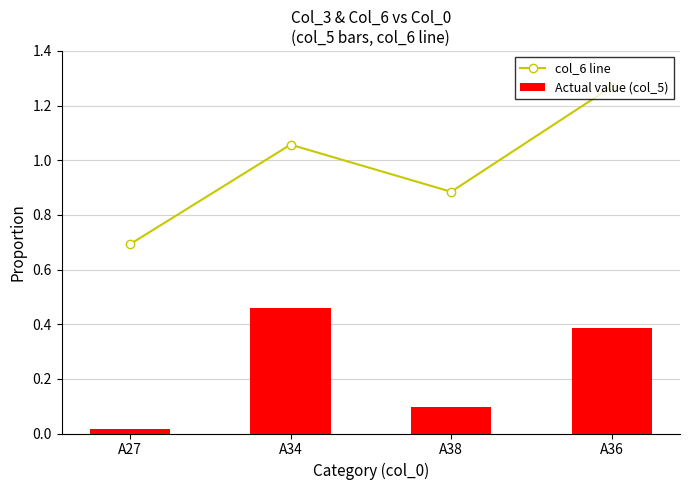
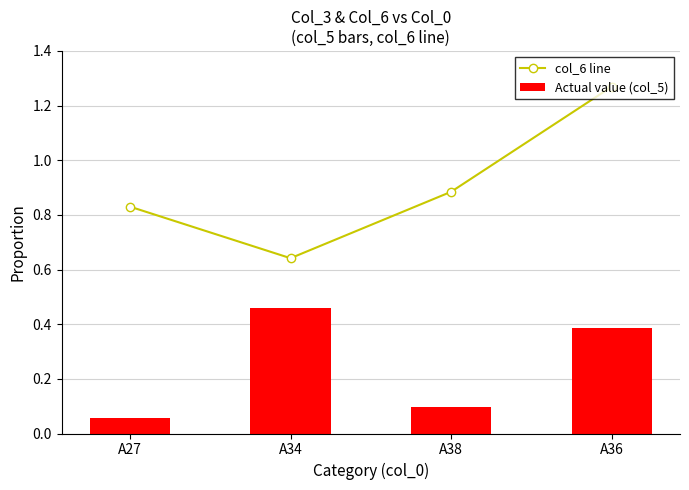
col_6 line, A27: 0.69 -> 0.83
Actual value (col_5), A27: 0.02 -> 0.06
col_6 line, A34: 1.06 -> 0.64
